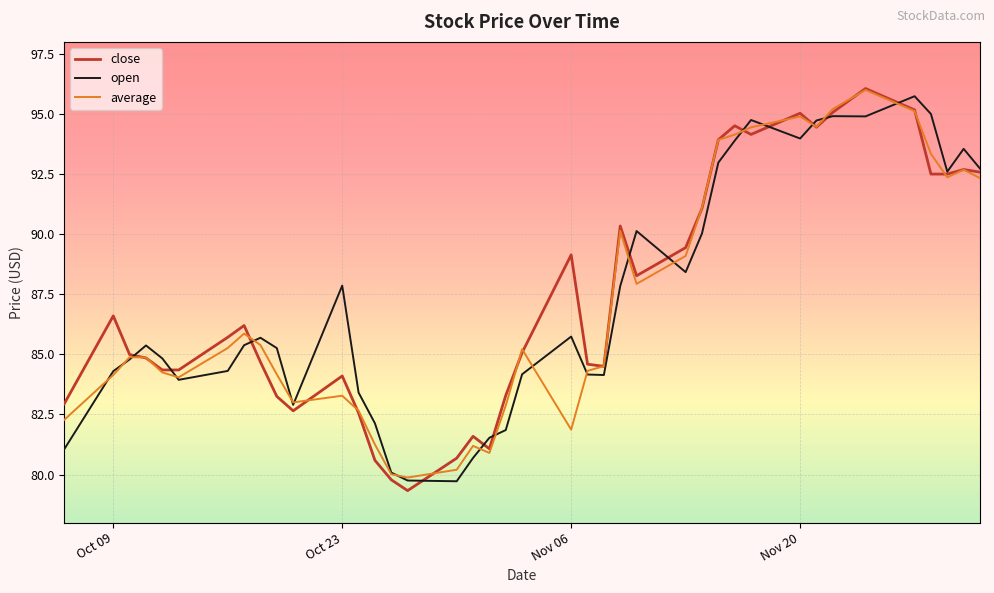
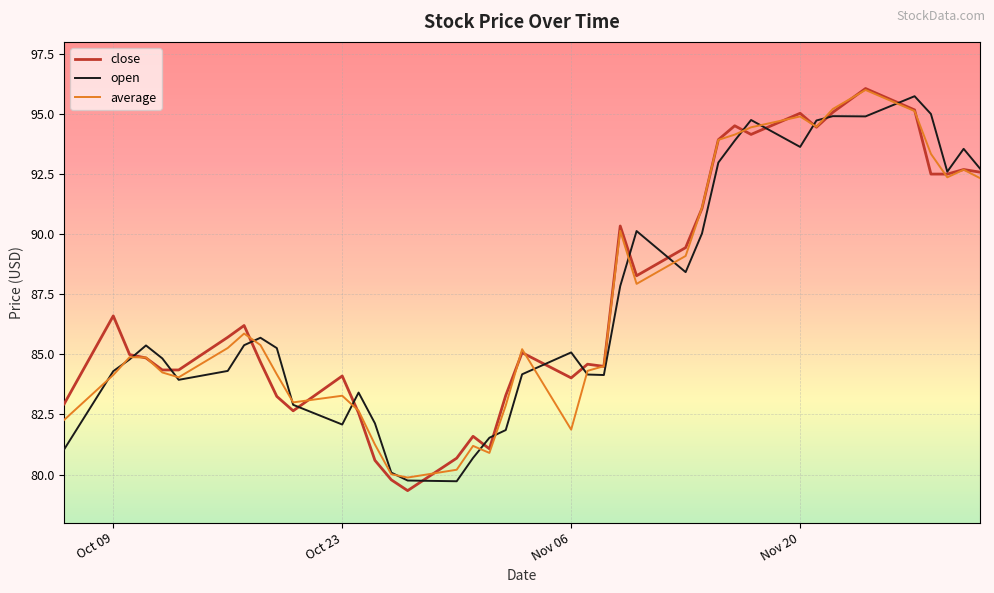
open, Oct 23: 87.9 -> 82.1
close, Nov 06: 89.1 -> 84.0
open, Nov 06: 85.7 -> 85.1
open, Nov 20: 94.0 -> 93.6
